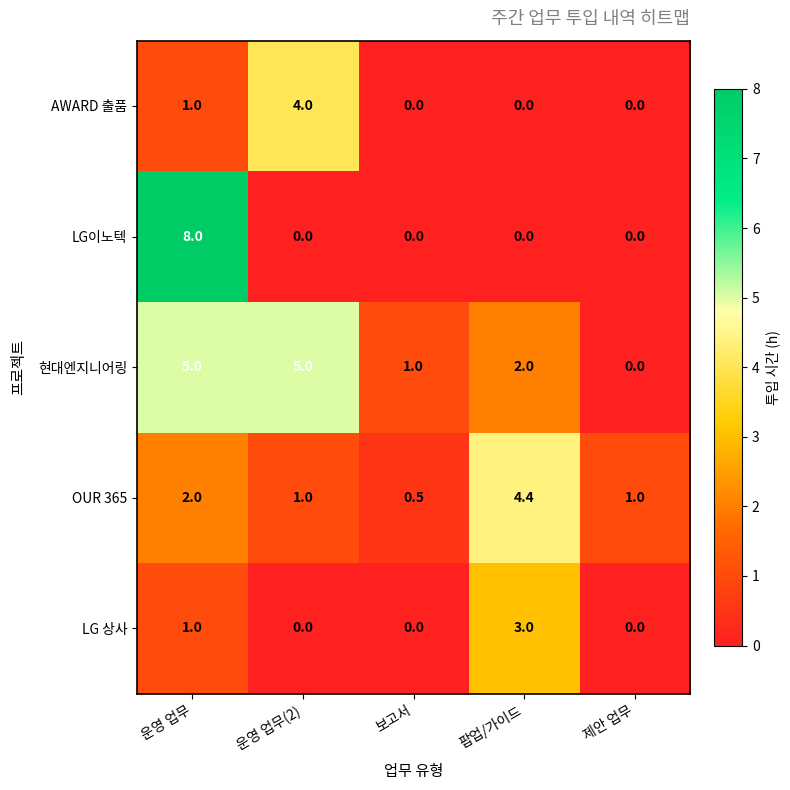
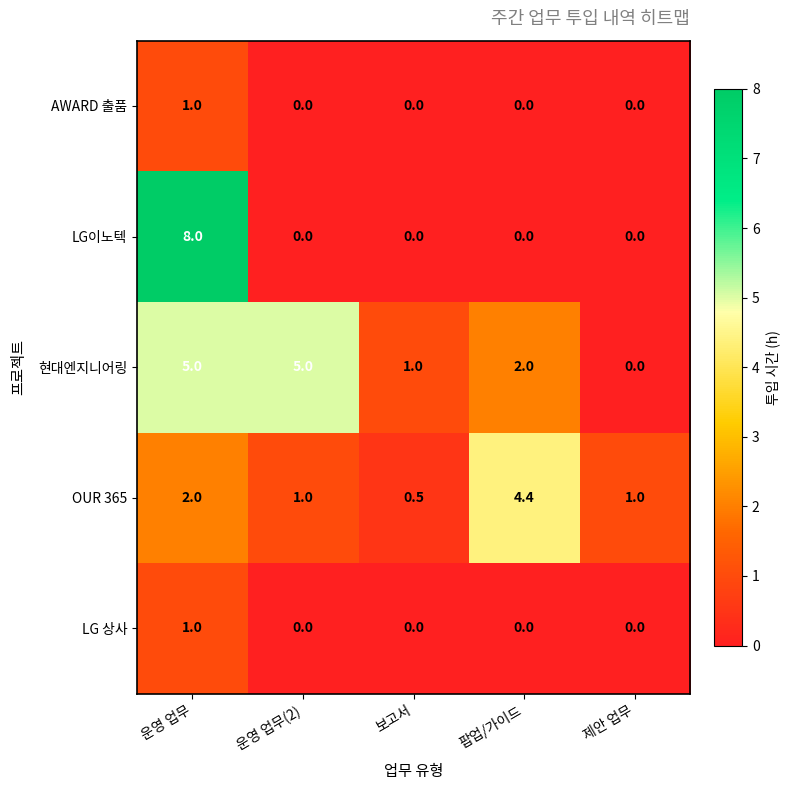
AWARD 출품, 운영 업무(2): 4.0 -> 0.0
LG 상사, 팝업/가이드: 3.0 -> 0.0
